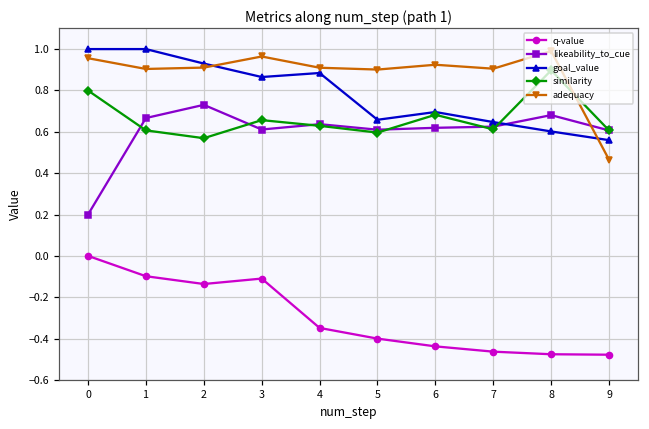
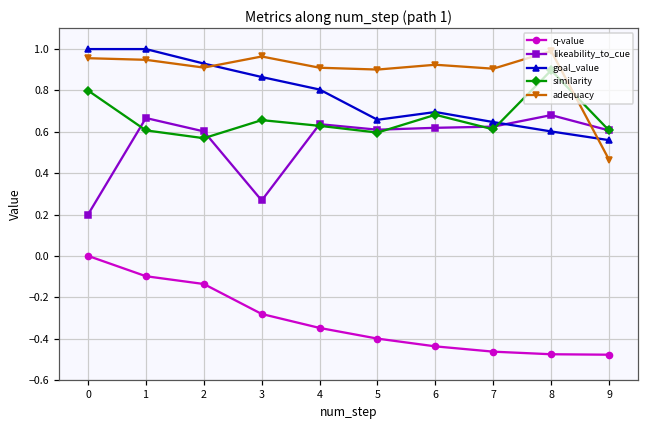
adequacy, 1: 0.90 -> 0.95
likeability_to_cue, 2: 0.73 -> 0.60
q-value, 3: -0.11 -> -0.28
likeability_to_cue, 3: 0.61 -> 0.27
goal_value, 4: 0.88 -> 0.80
